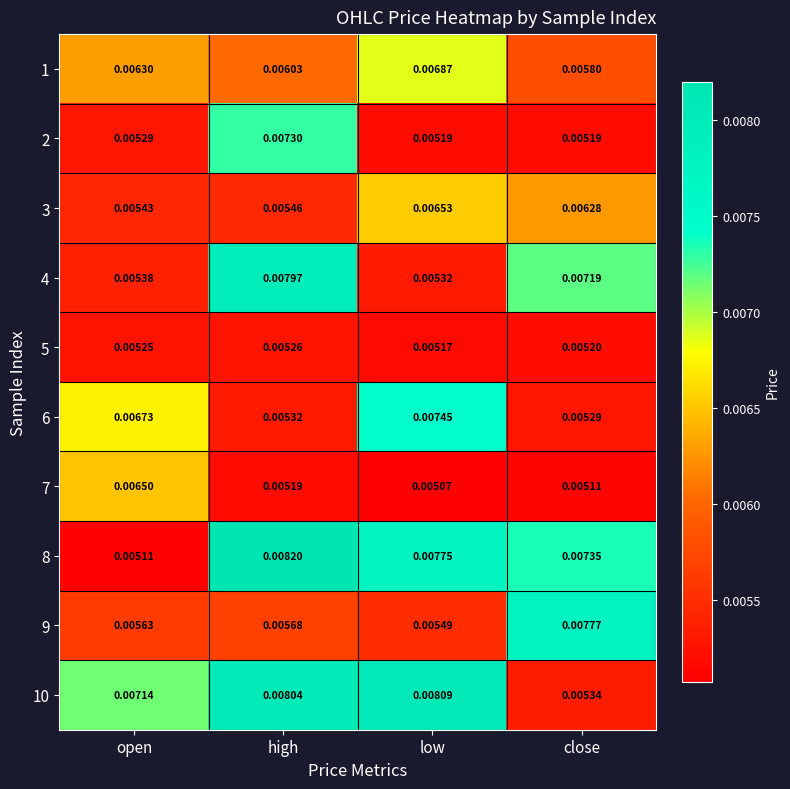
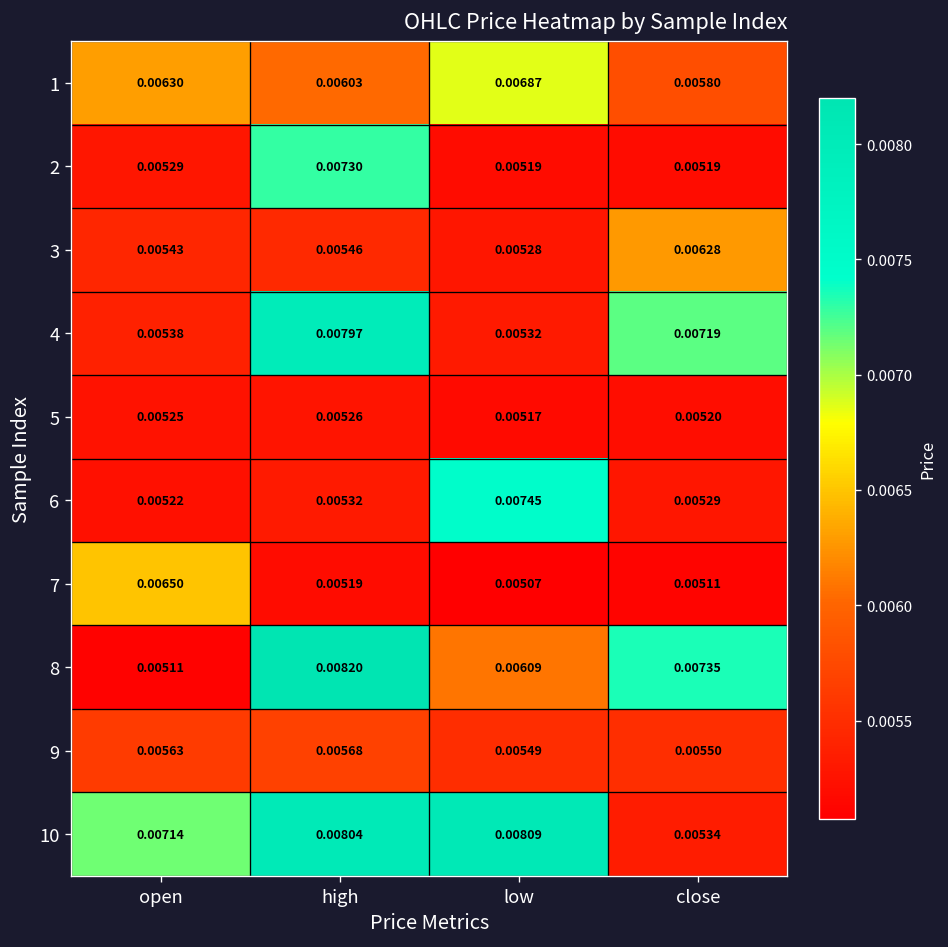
3, low: 0.00653 -> 0.00528
6, open: 0.00673 -> 0.00522
8, low: 0.00775 -> 0.00609
9, close: 0.00777 -> 0.00550
